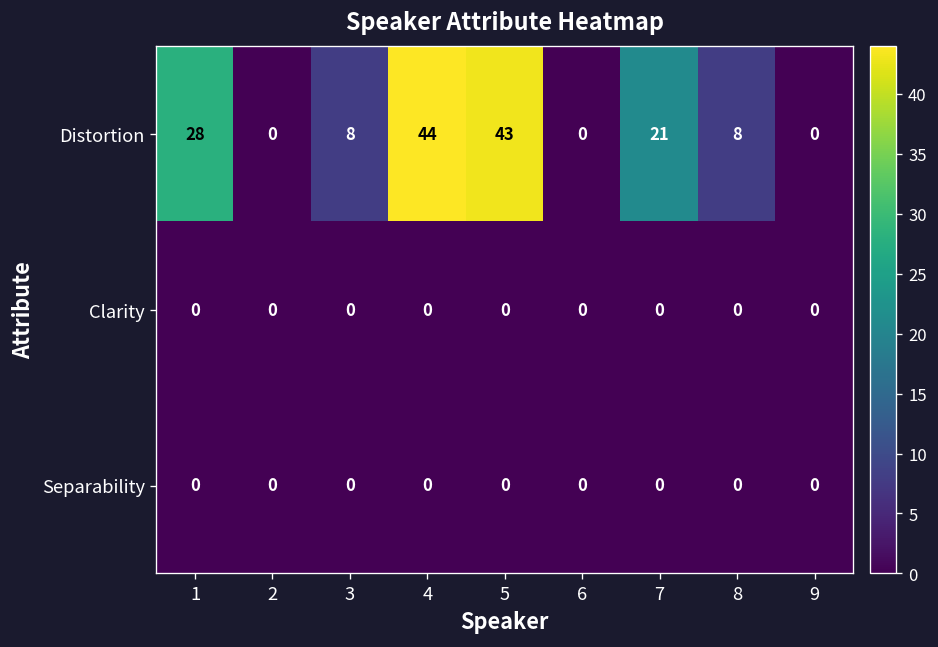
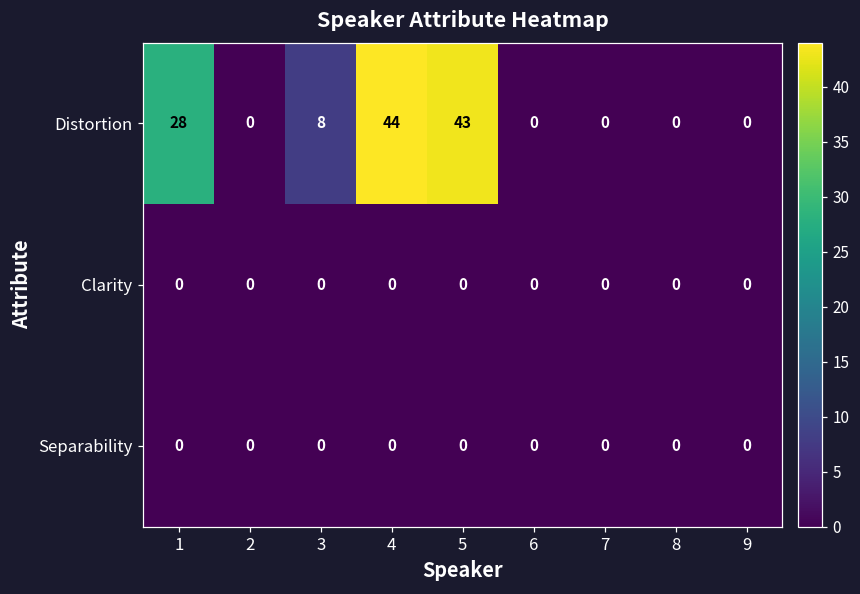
Distortion, 7: 21 -> 0
Distortion, 8: 8 -> 0
